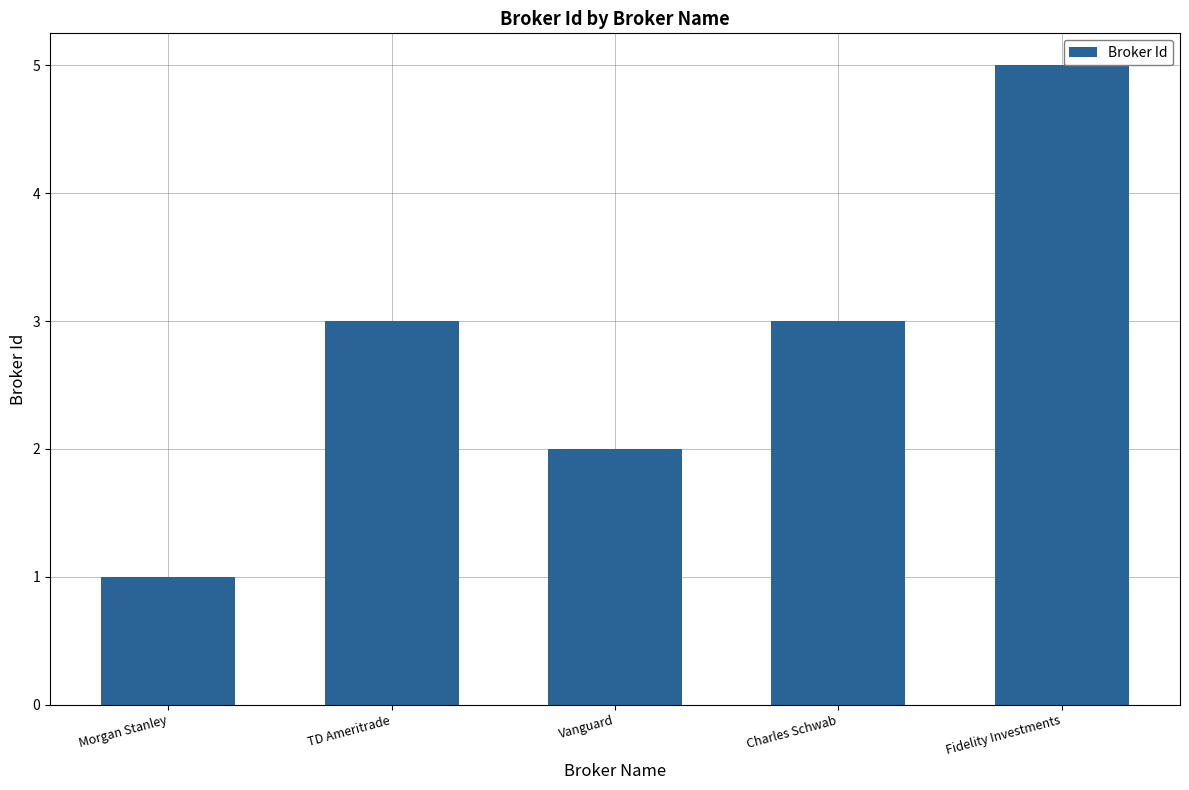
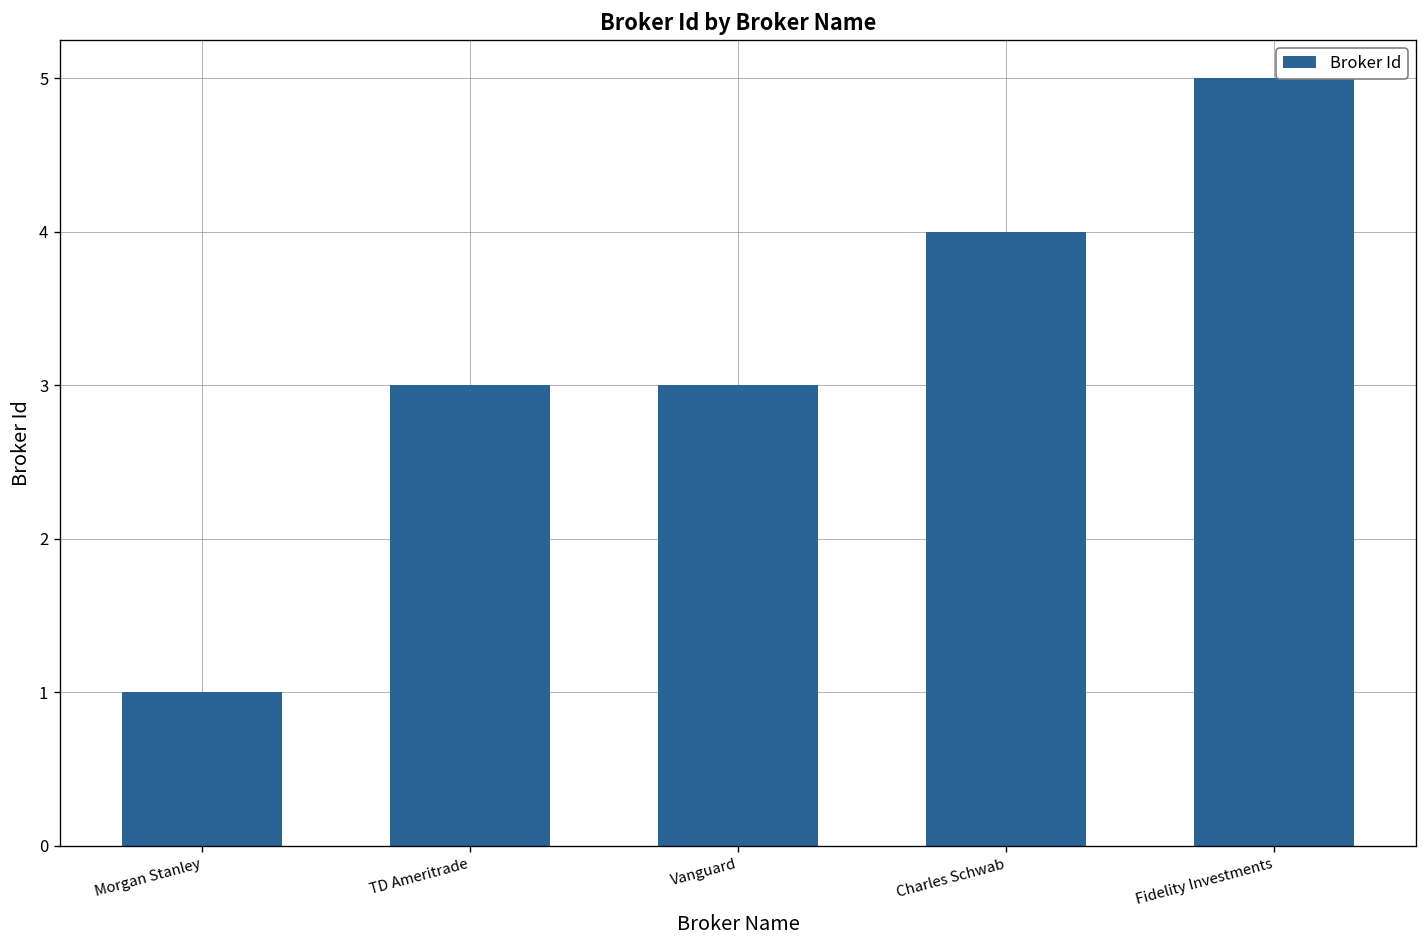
Vanguard: 2 -> 3
Charles Schwab: 3 -> 4
